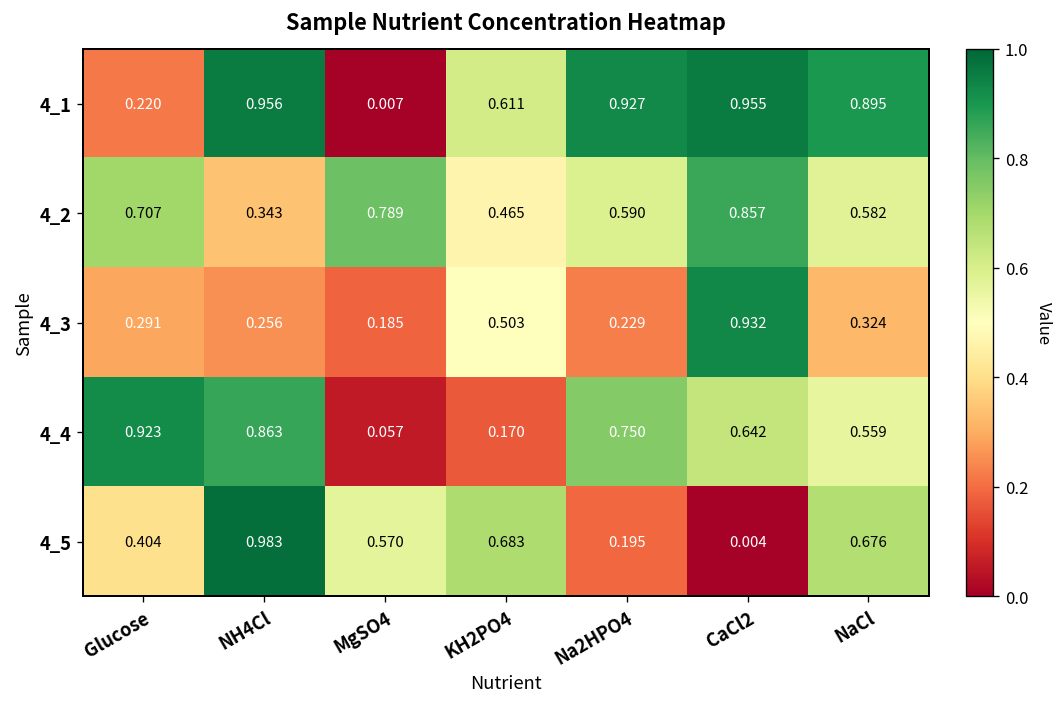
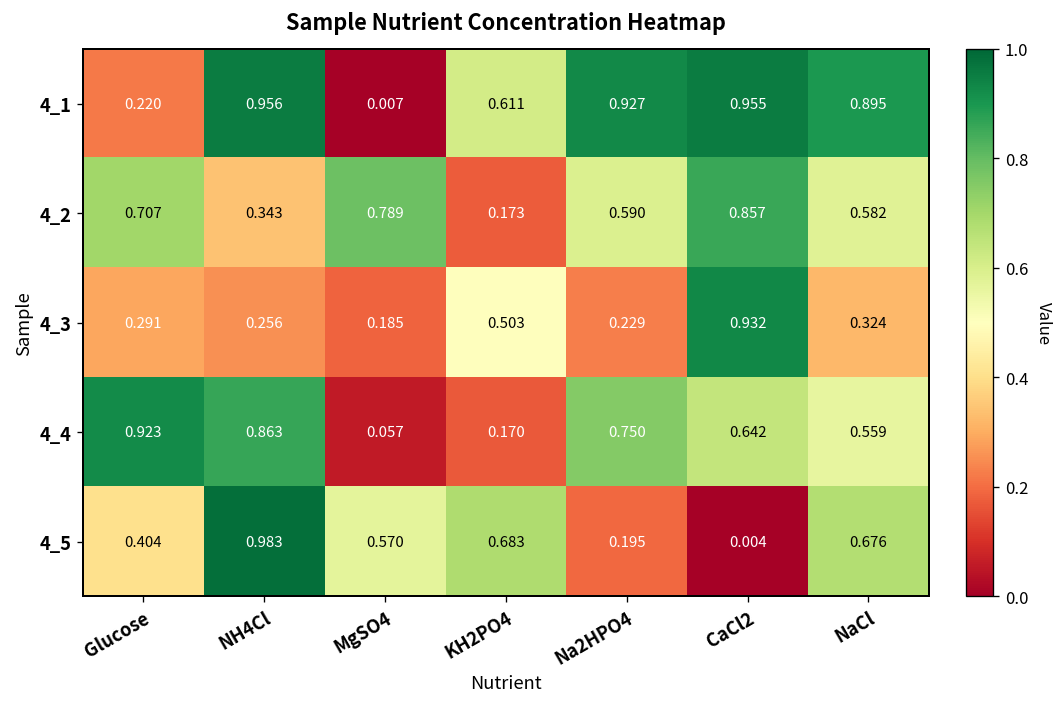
4_2, KH2PO4: 0.465 -> 0.173
